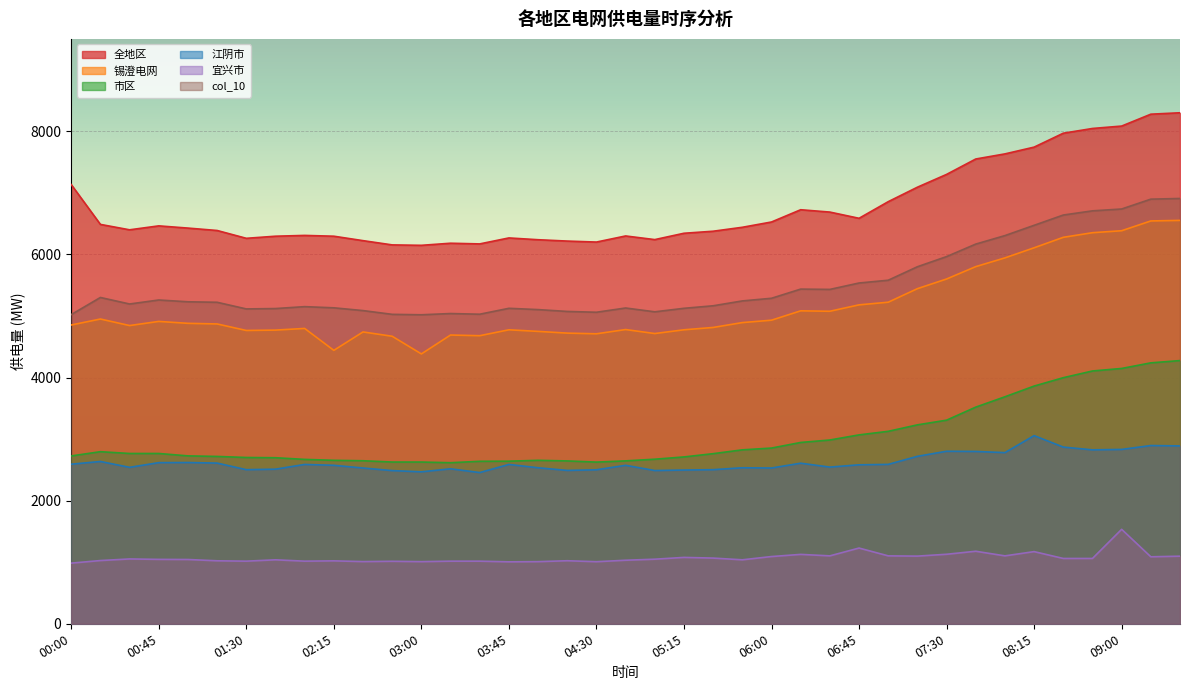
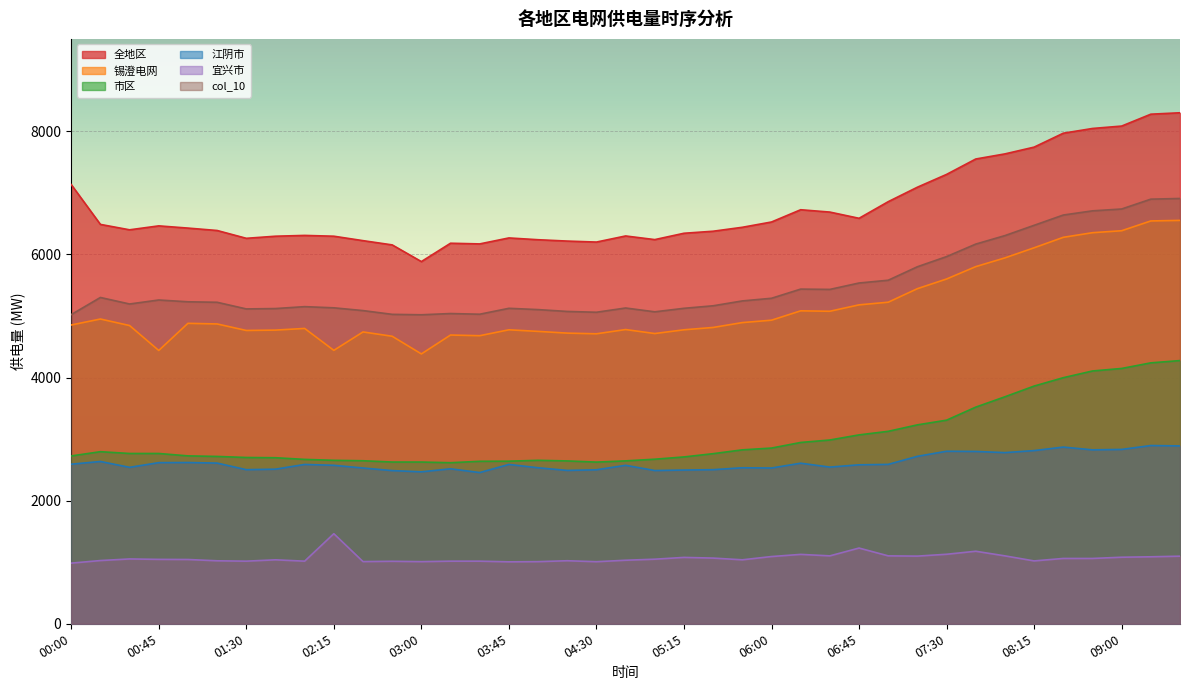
锡澄电网, 00:45: 4900 -> 4400
宜兴市, 02:15: 1000 -> 1500
全地区, 03:00: 6100 -> 5900
江阴市, 08:15: 3100 -> 2800
宜兴市, 08:15: 1200 -> 1000
宜兴市, 09:00: 1500 -> 1100
